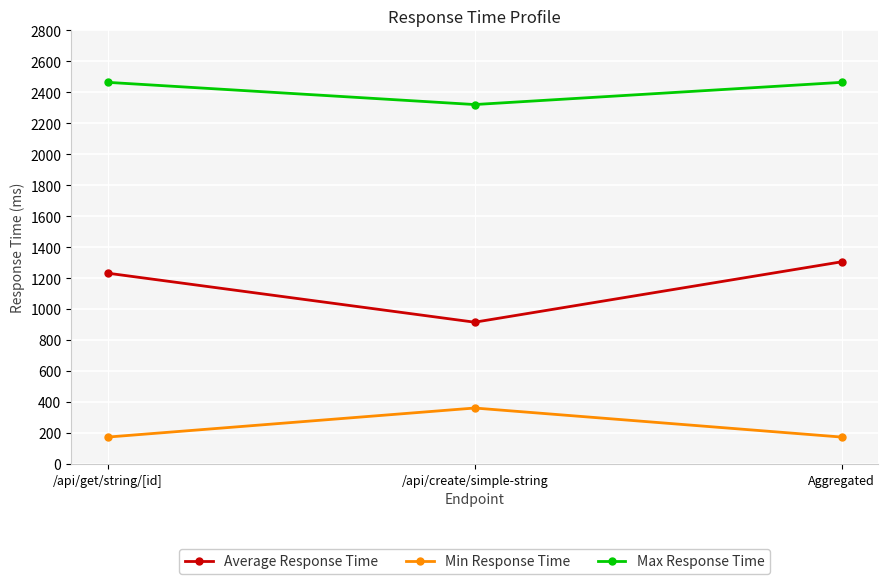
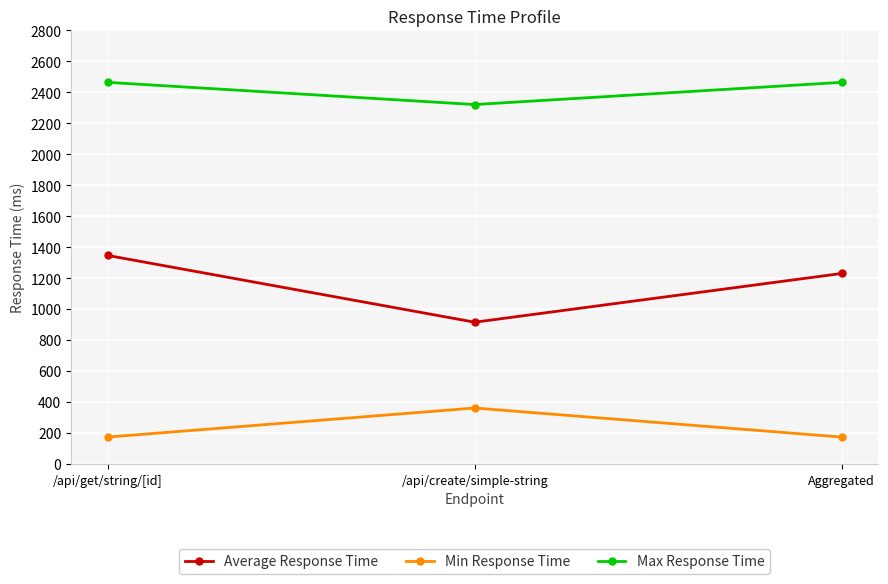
Average Response Time, /api/get/string/[id]: 1230 -> 1350
Average Response Time, Aggregated: 1310 -> 1230
